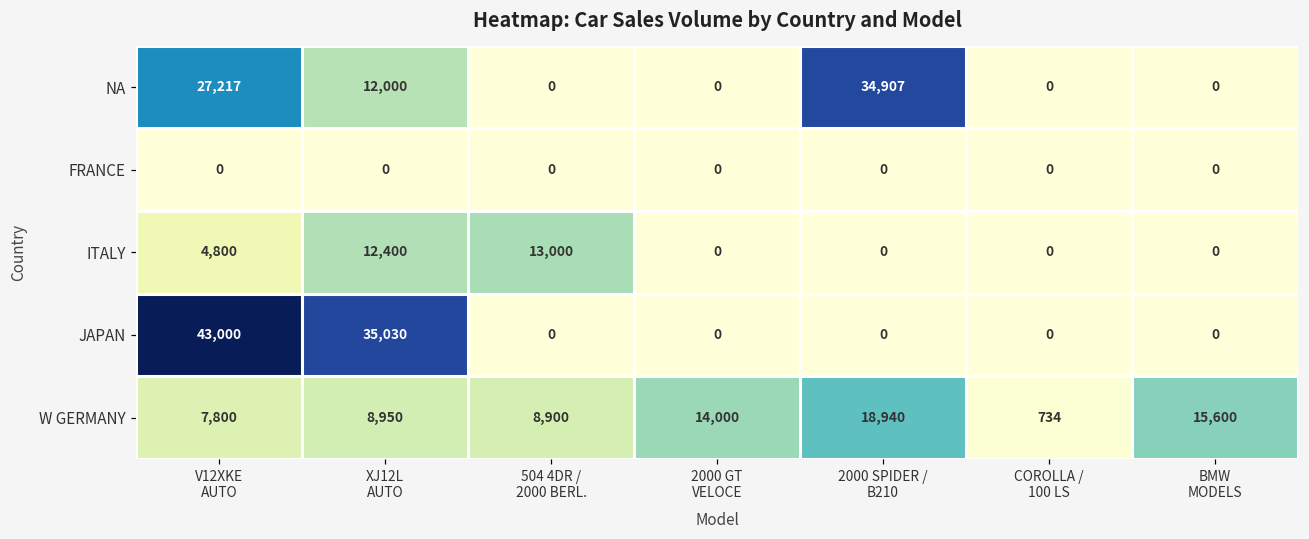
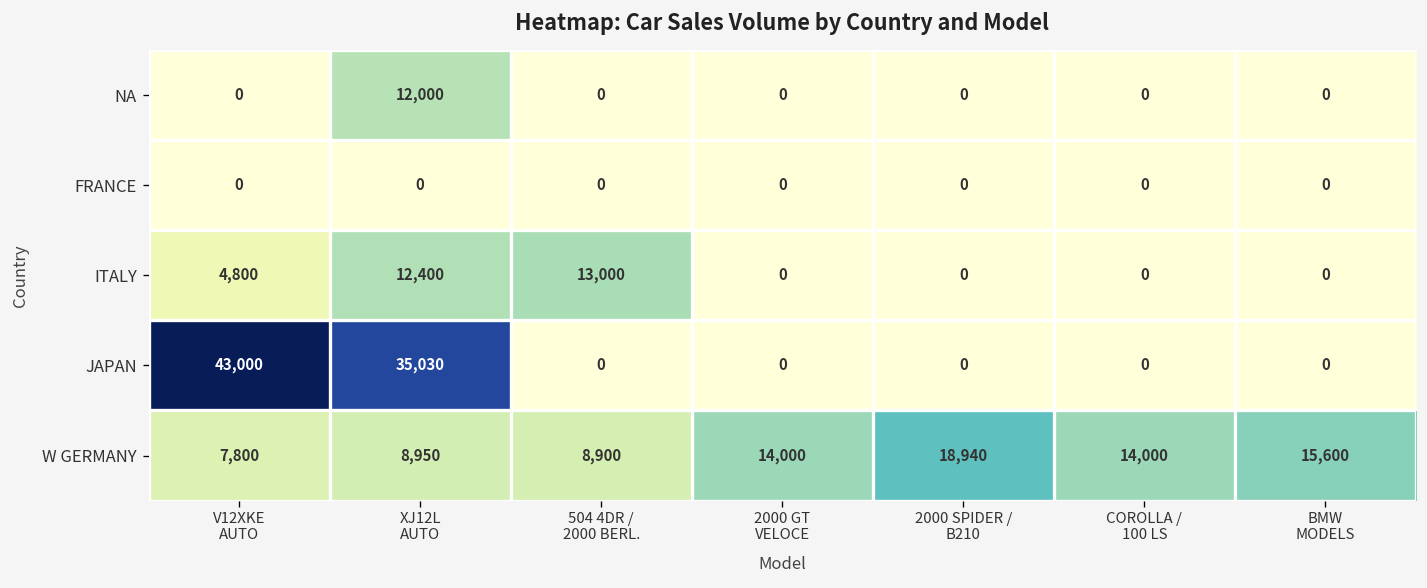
NA, V12XKE AUTO: 27,217 -> 0
NA, 2000 SPIDER / B210: 34,907 -> 0
W GERMANY, COROLLA / 100 LS: 734 -> 14,000
